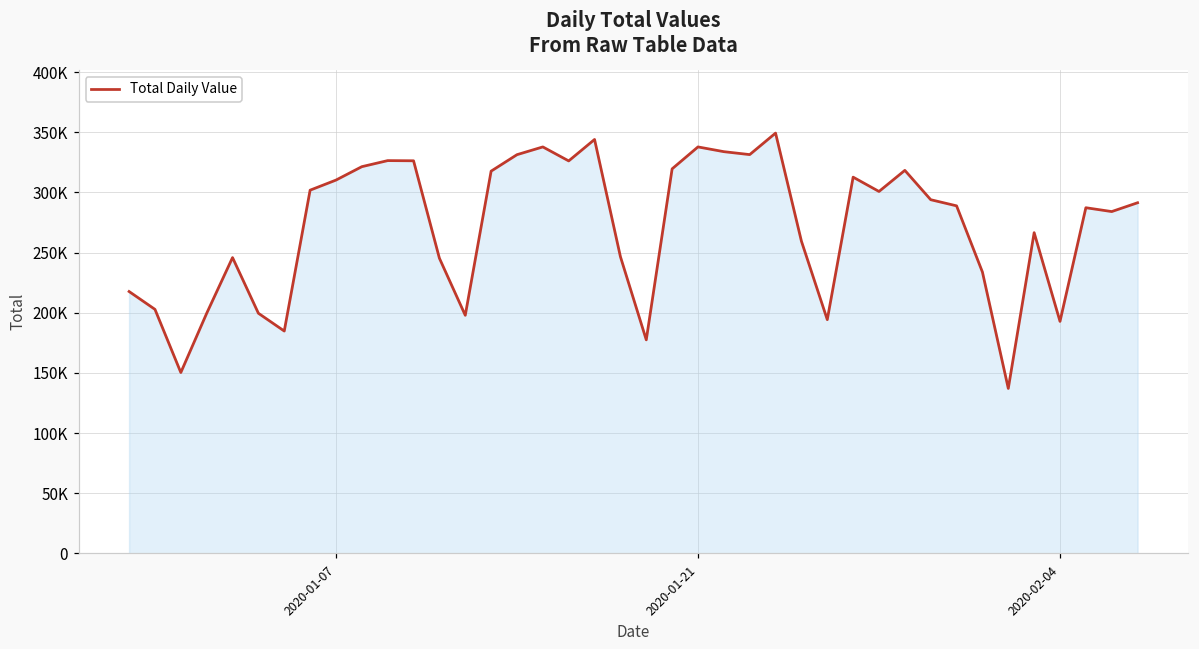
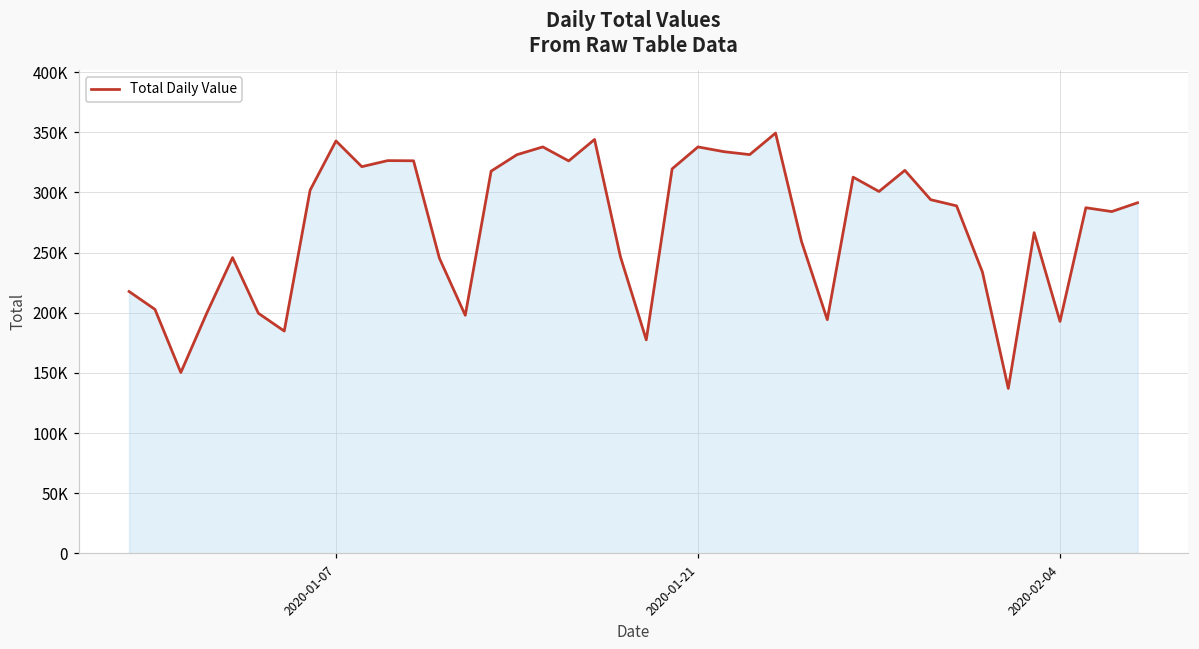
2020-01-07: 310000 -> 343000
